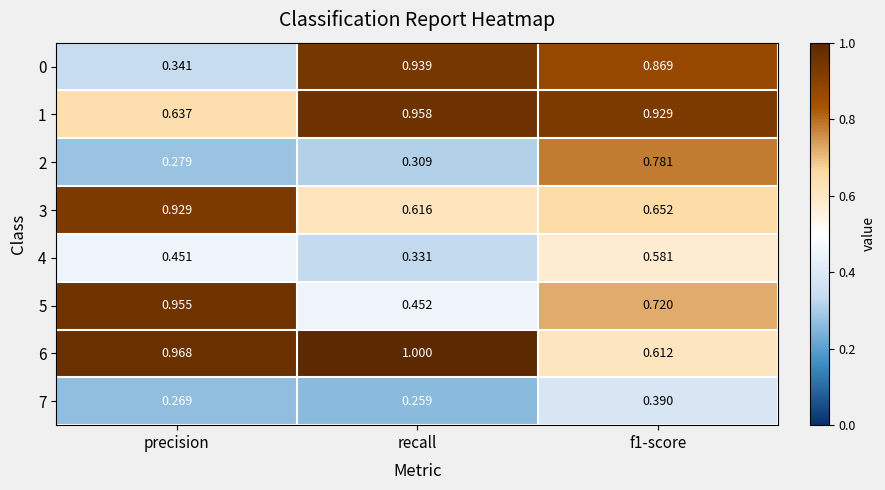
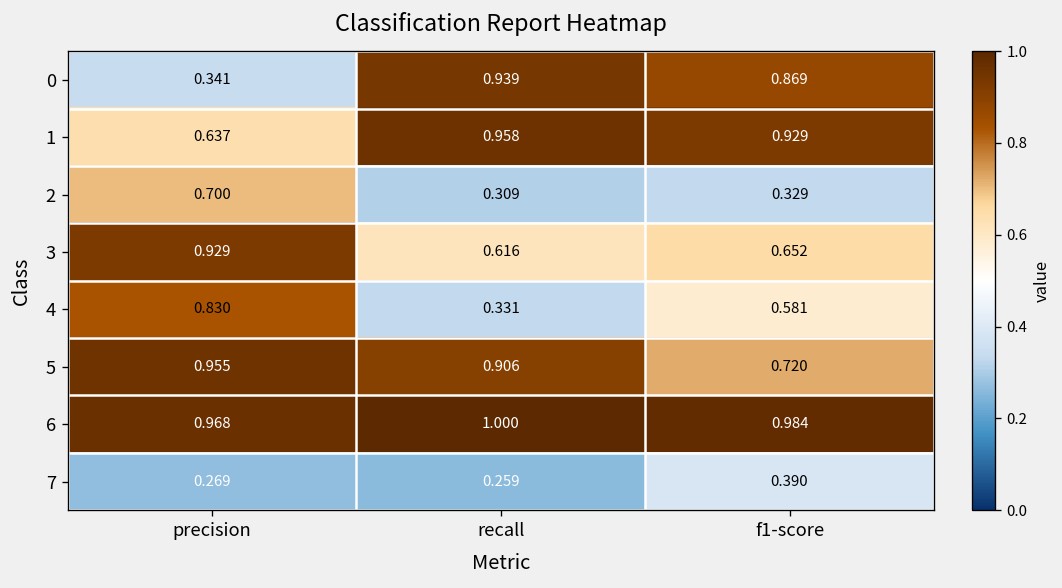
2, precision: 0.279 -> 0.700
2, f1-score: 0.781 -> 0.329
4, precision: 0.451 -> 0.830
5, recall: 0.452 -> 0.906
6, f1-score: 0.612 -> 0.984
